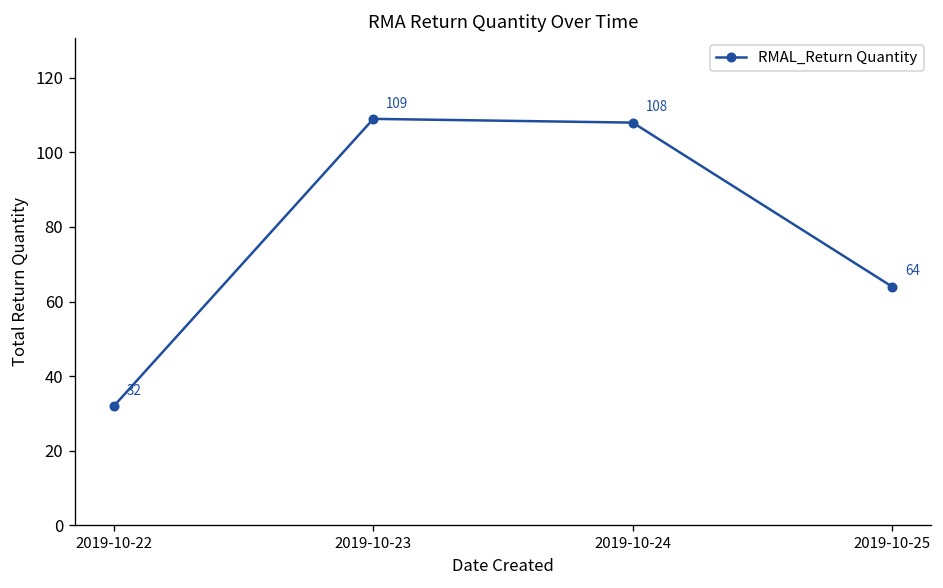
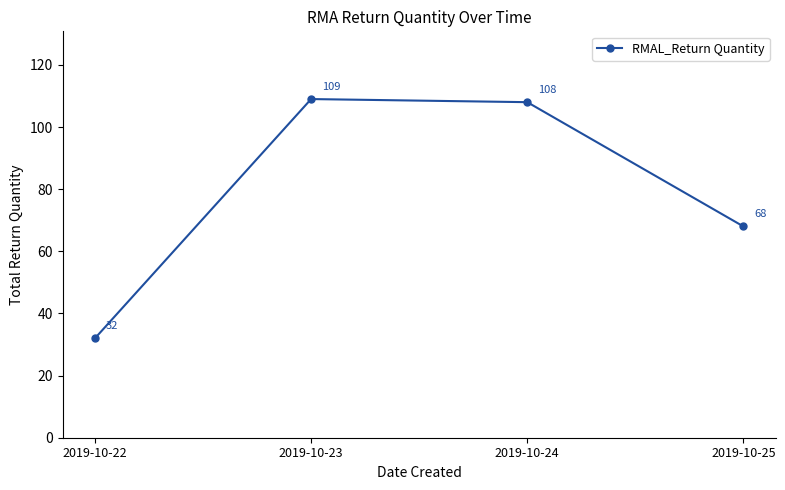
2019-10-25: 64 -> 68
